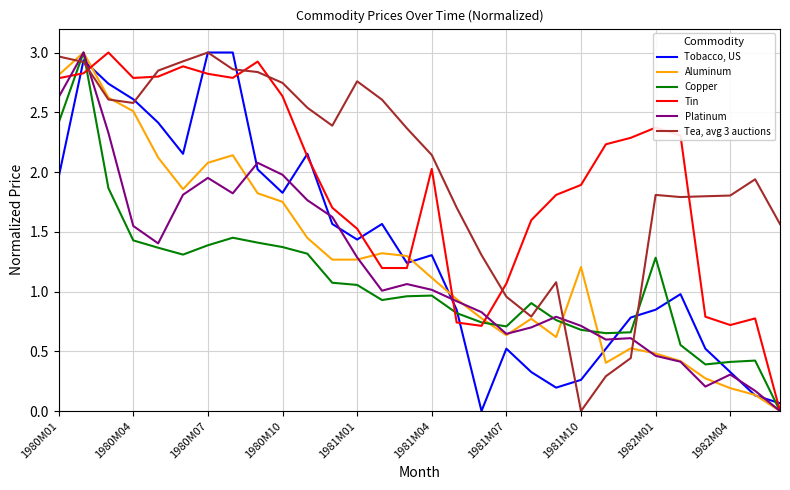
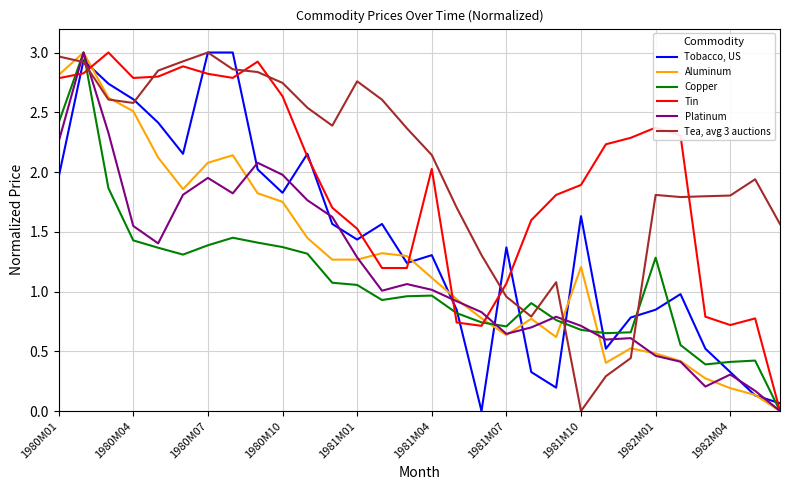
Platinum, 1980M01: 2.63 -> 2.25
Tobacco, US, 1981M07: 0.52 -> 1.37
Tobacco, US, 1981M10: 0.26 -> 1.63
